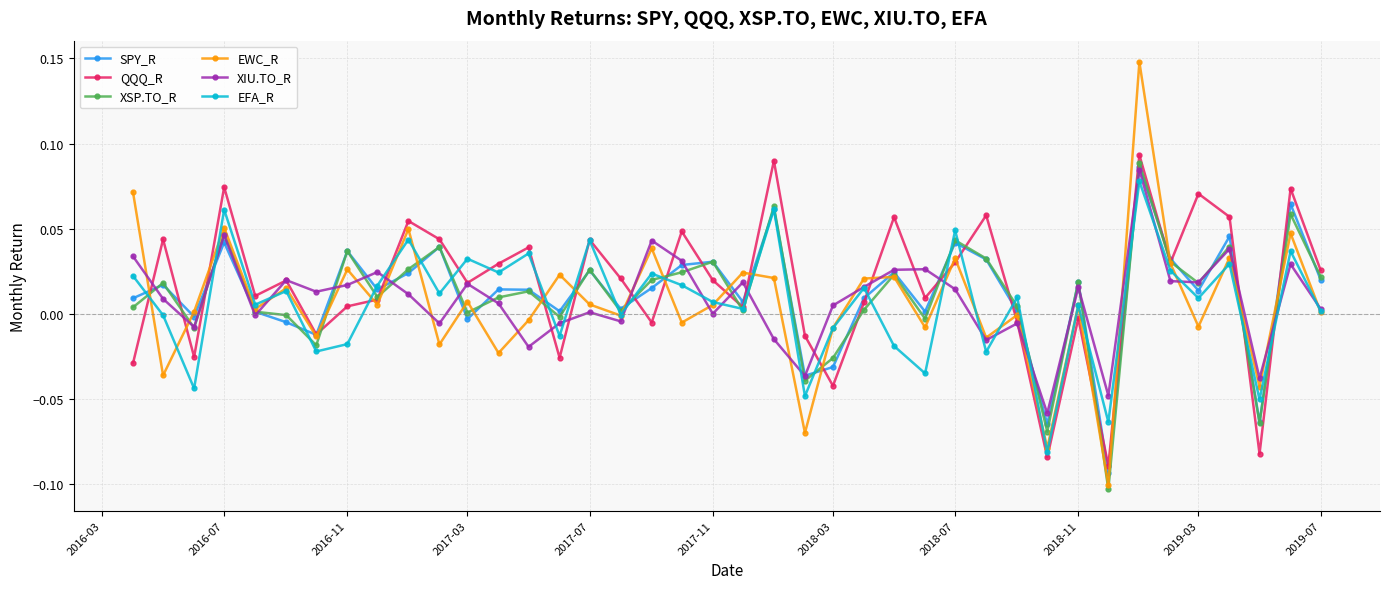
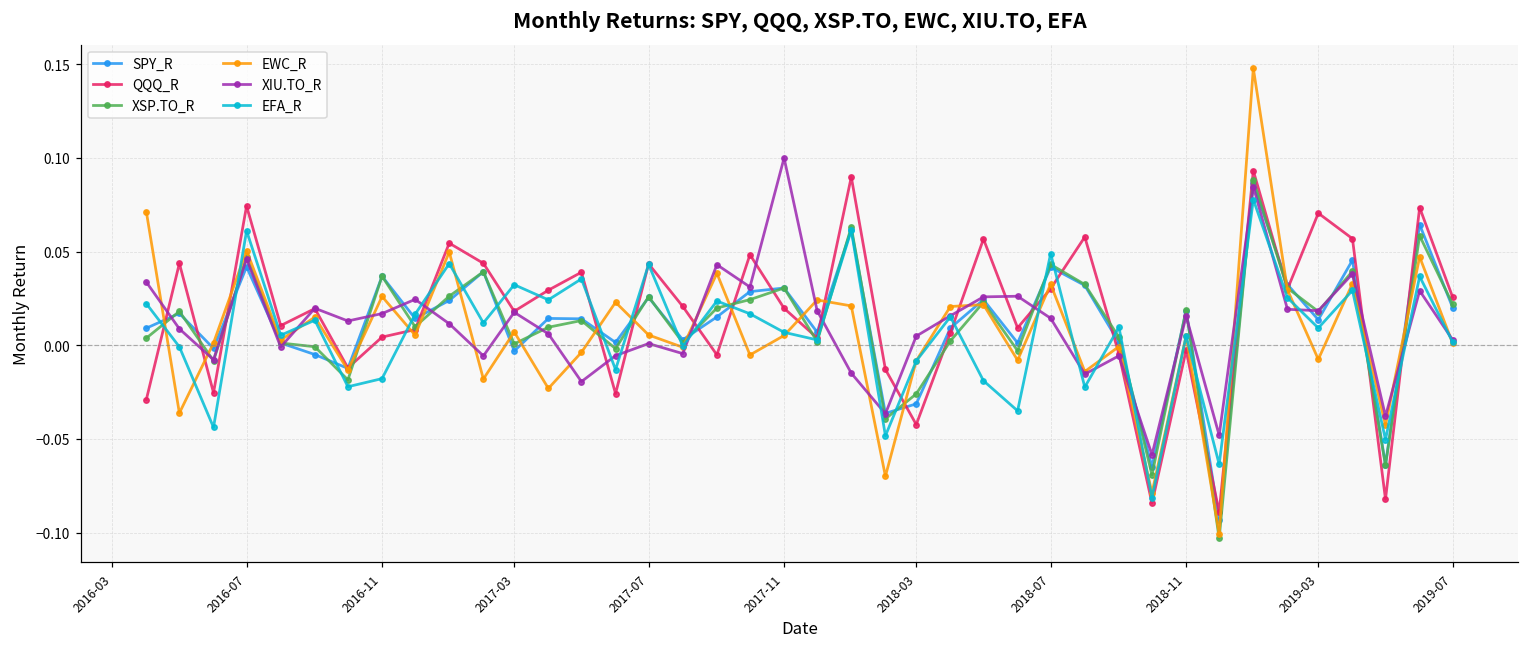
XIU.TO_R, 2017-11: 0.0 -> 0.1
